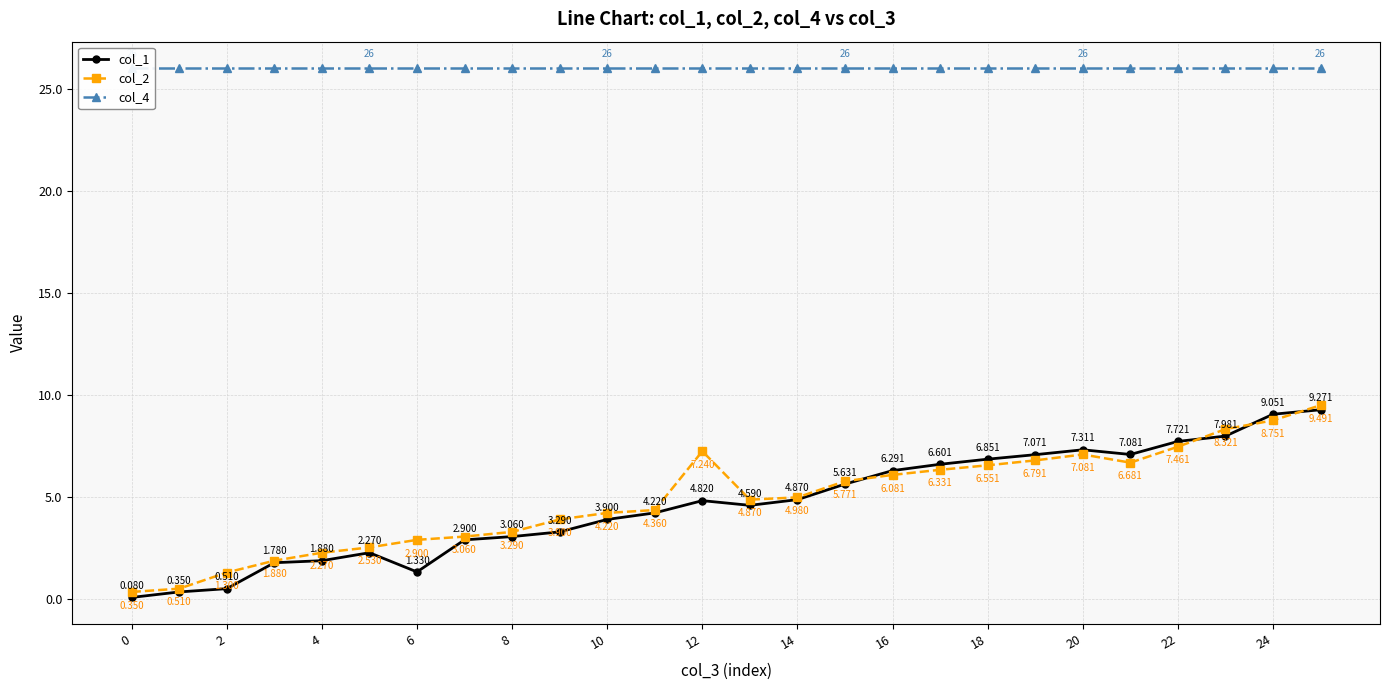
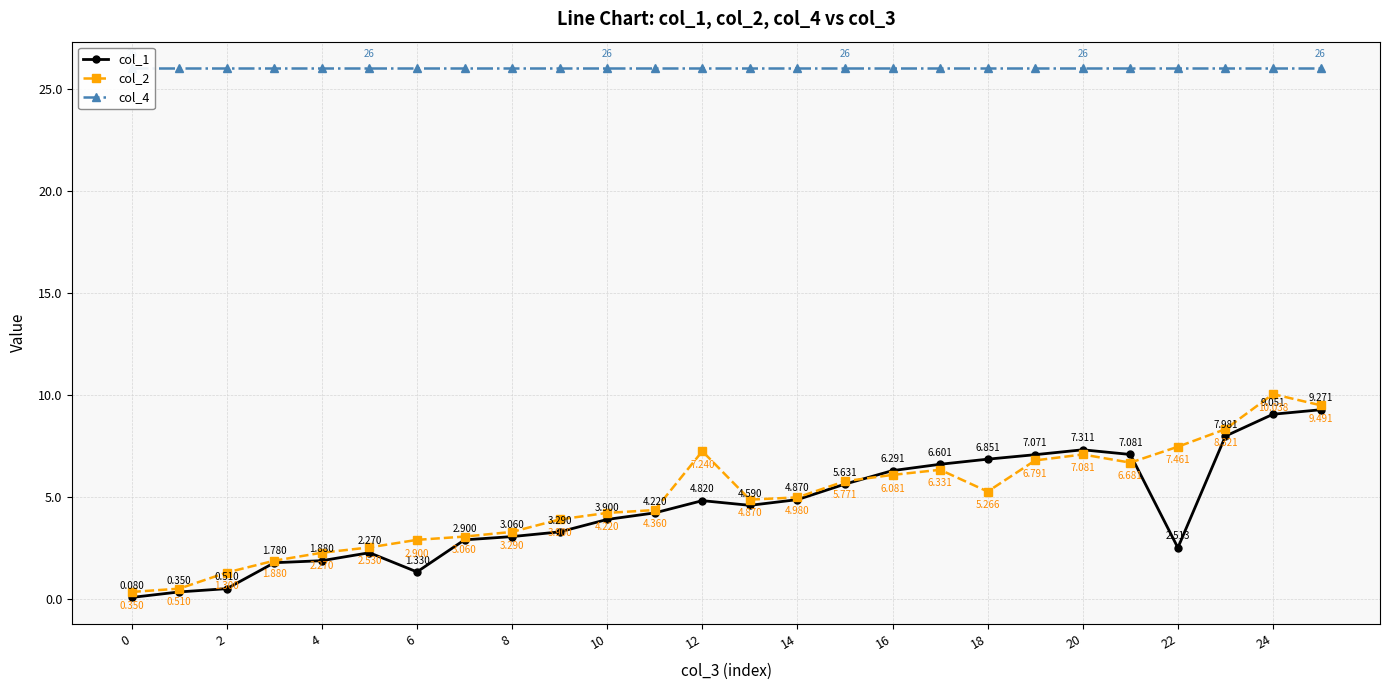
col_2, 18: 6.551 -> 5.266
col_1, 22: 7.721 -> 2.513
col_2, 24: 8.751 -> 10.038
